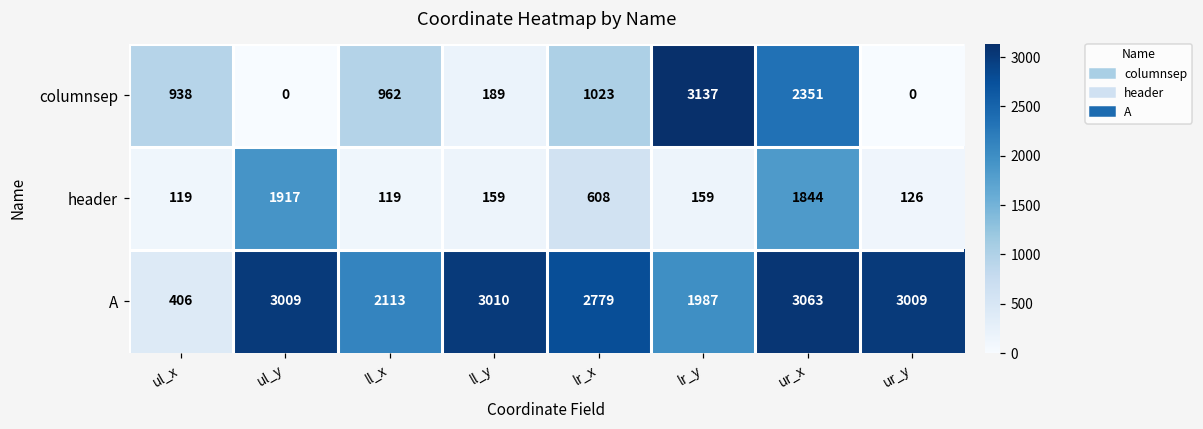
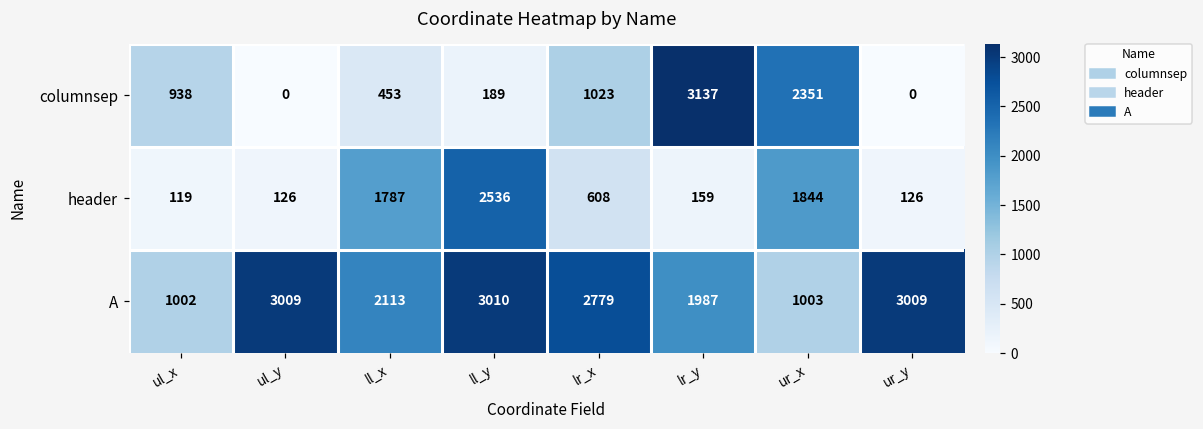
columnsep, ll_x: 962 -> 453
header, ul_y: 1917 -> 126
header, ll_x: 119 -> 1787
header, ll_y: 159 -> 2536
A, ul_x: 406 -> 1002
A, ur_x: 3063 -> 1003
